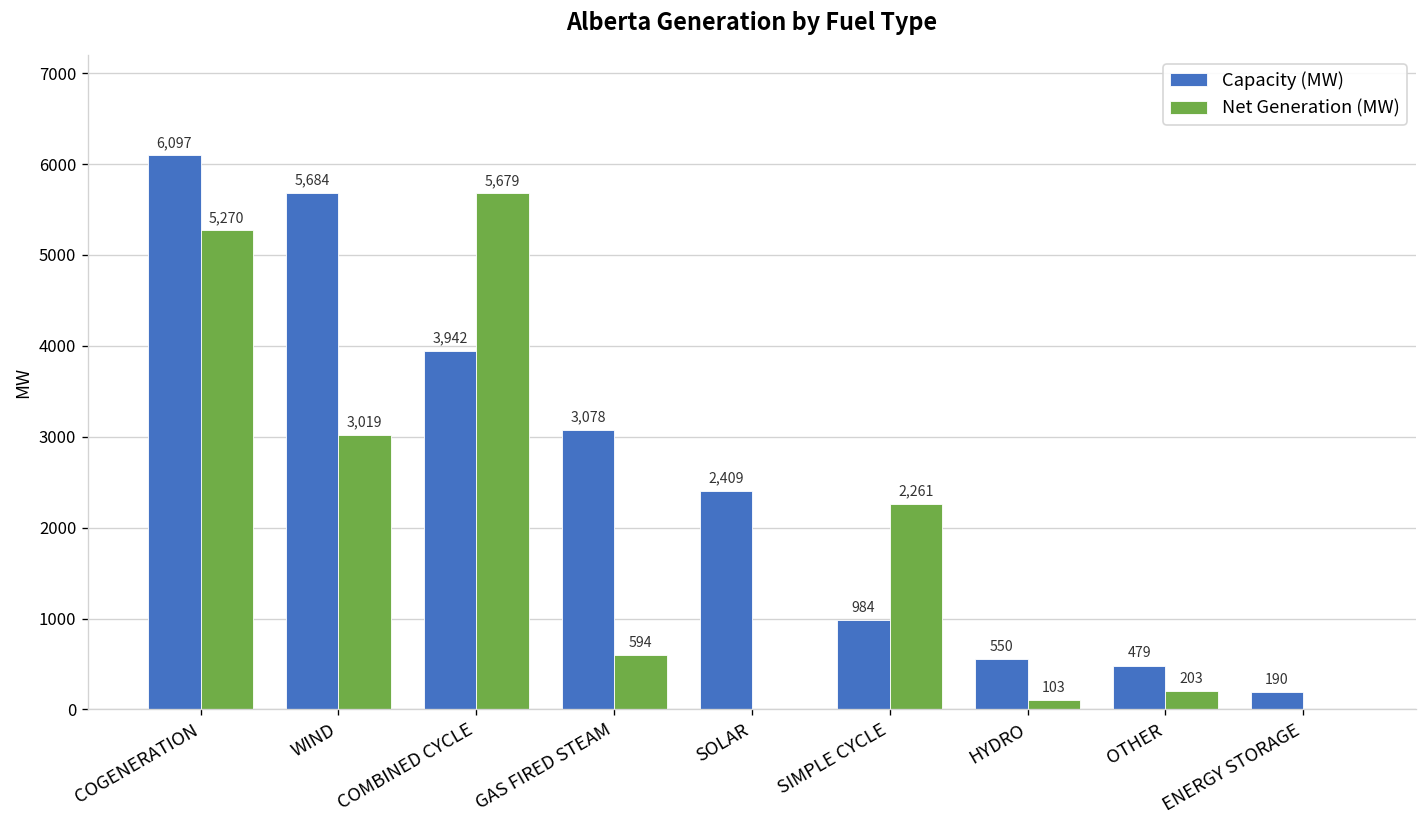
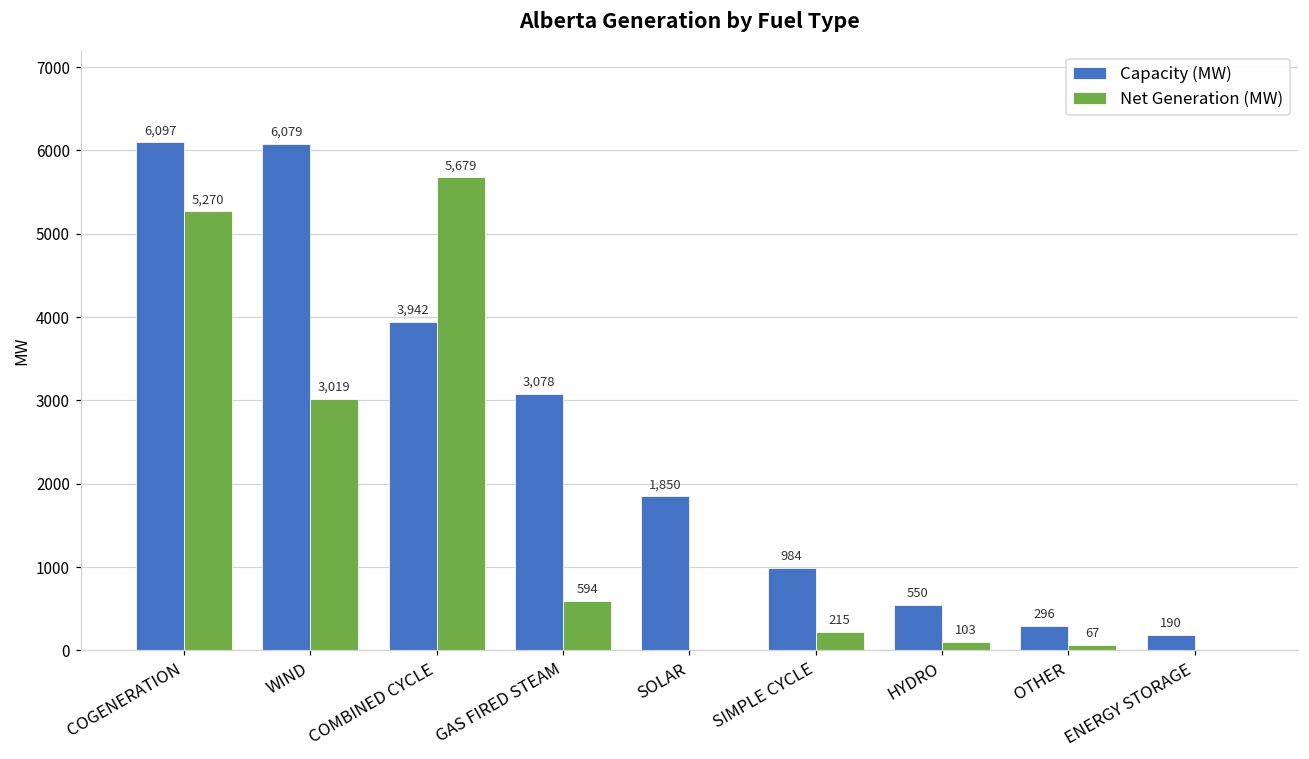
Capacity (MW), WIND: 5,684 -> 6,079
Capacity (MW), SOLAR: 2,409 -> 1,850
Net Generation (MW), SIMPLE CYCLE: 2,261 -> 215
Capacity (MW), OTHER: 479 -> 296
Net Generation (MW), OTHER: 203 -> 67
